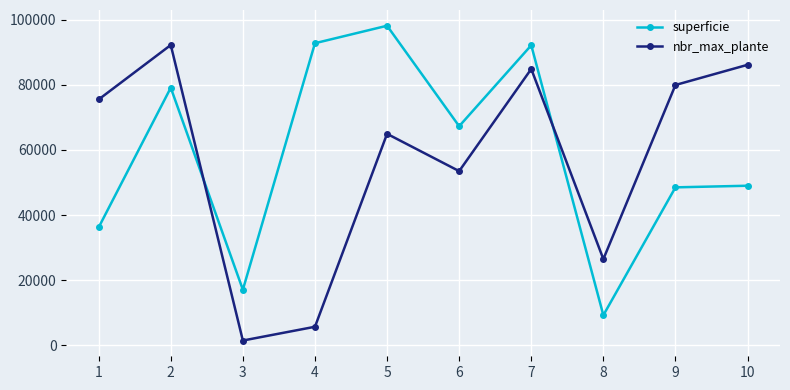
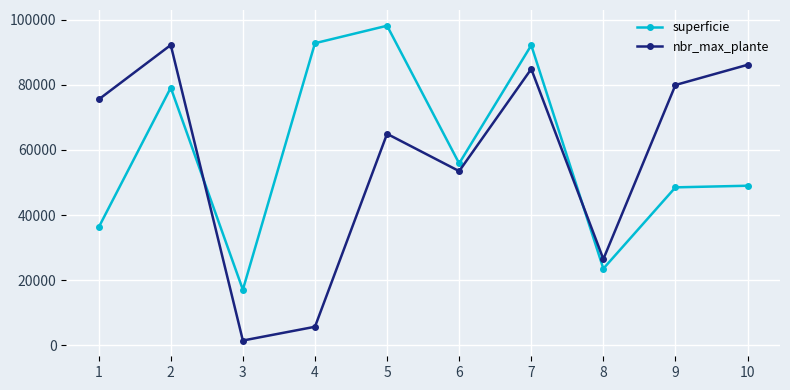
superficie, 6: 67000 -> 56000
superficie, 8: 9000 -> 24000
